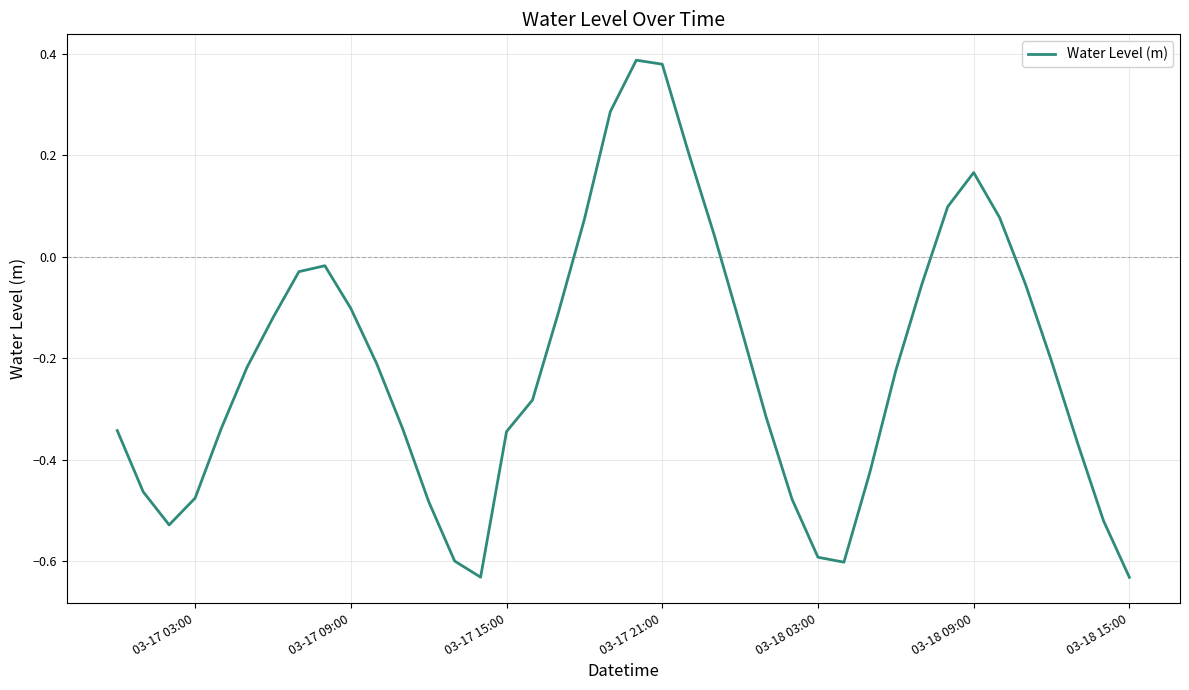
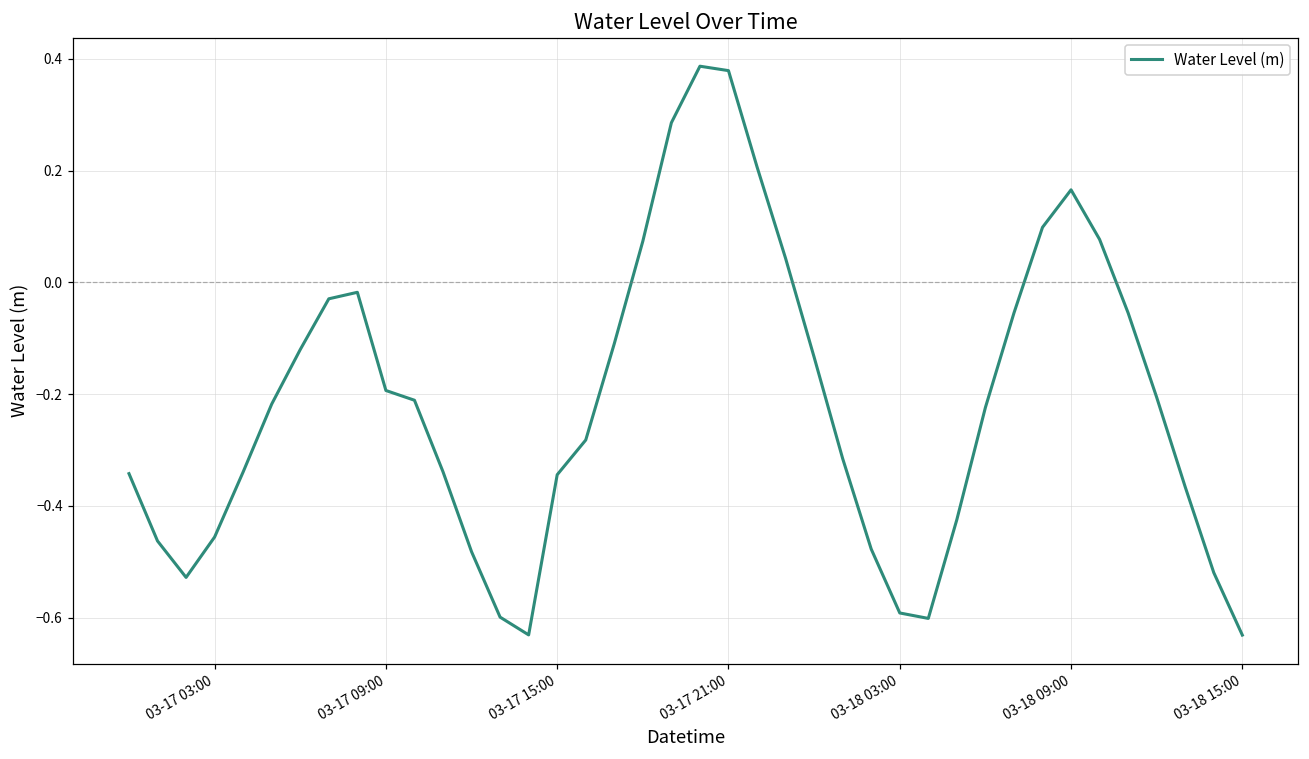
03-17 03:00: -0.48 -> -0.46
03-17 09:00: -0.10 -> -0.19
